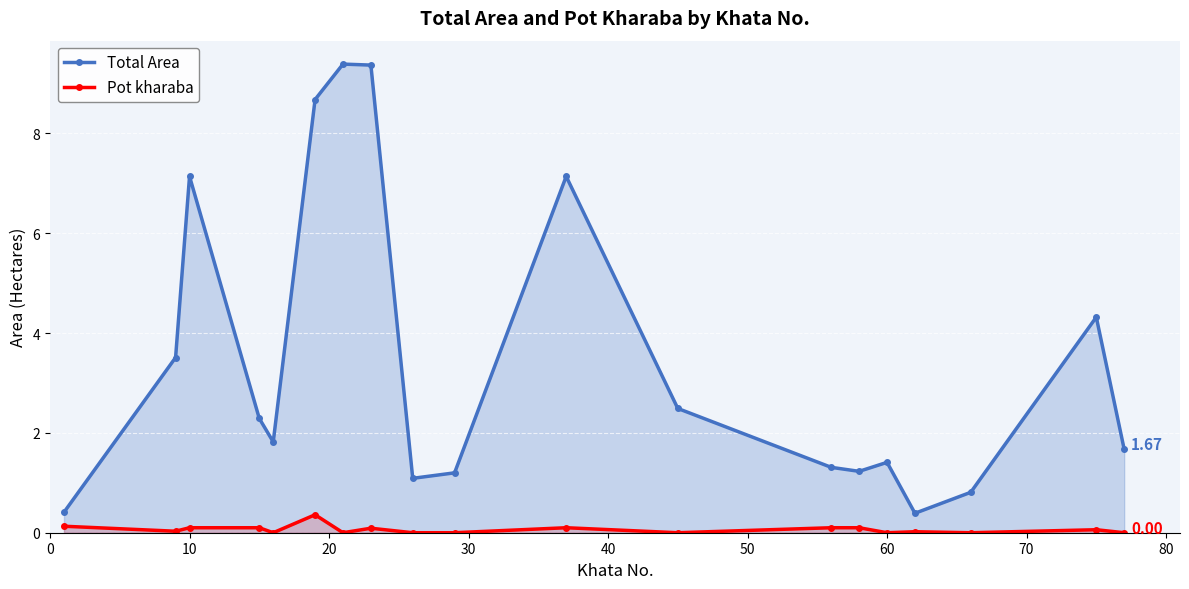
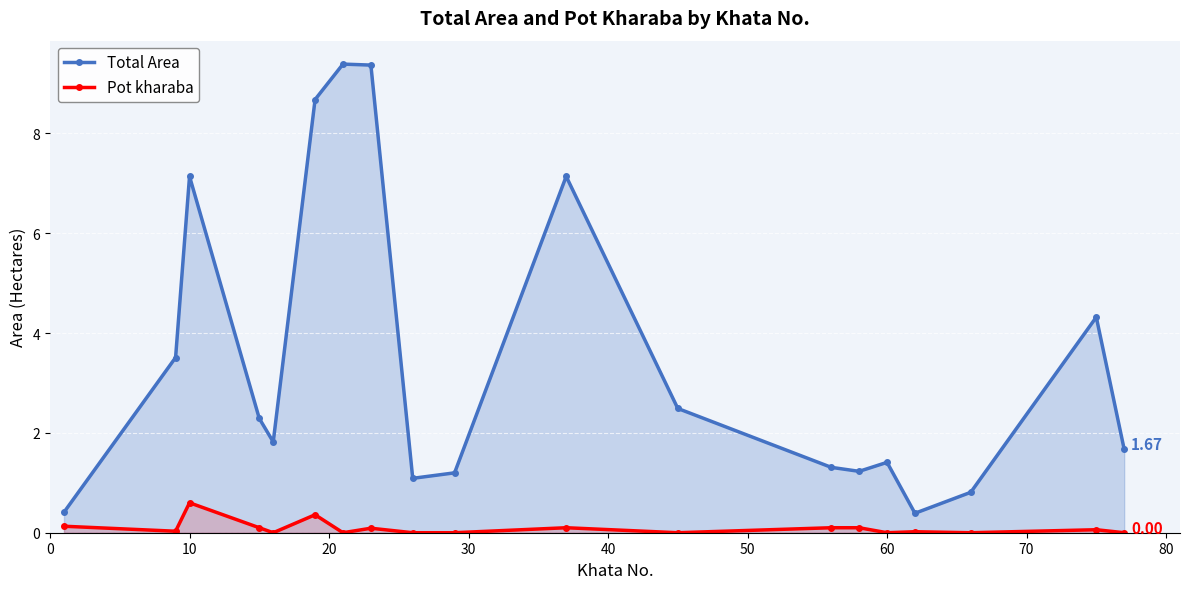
Pot kharaba, 10: 0.1 -> 0.6
